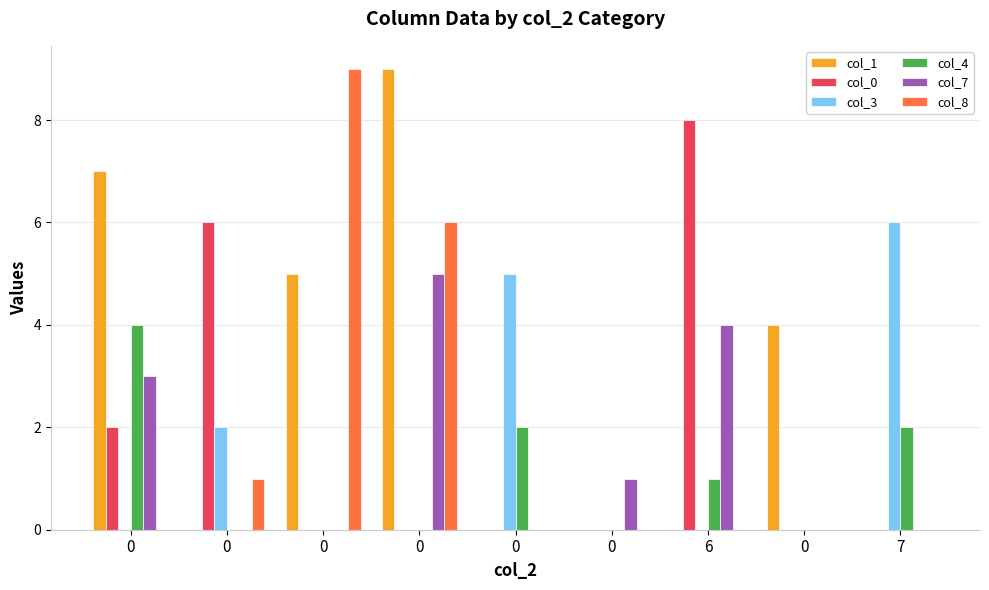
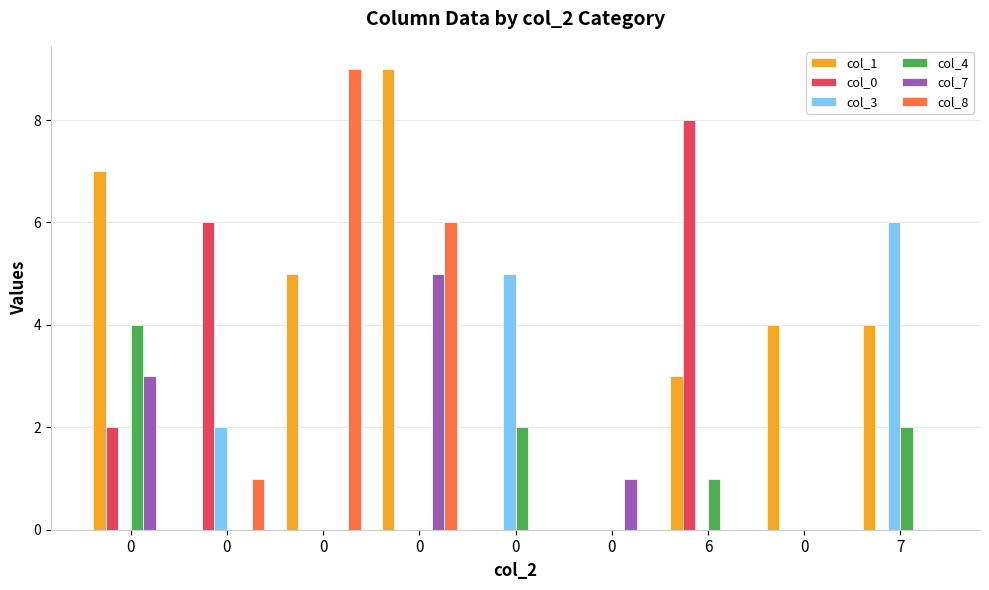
col_1, 6: 0 -> 3
col_7, 6: 4 -> 0
col_1, 7: 0 -> 4
